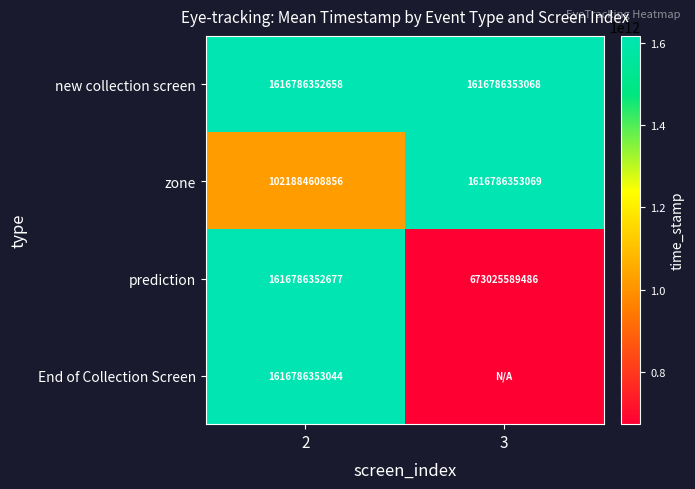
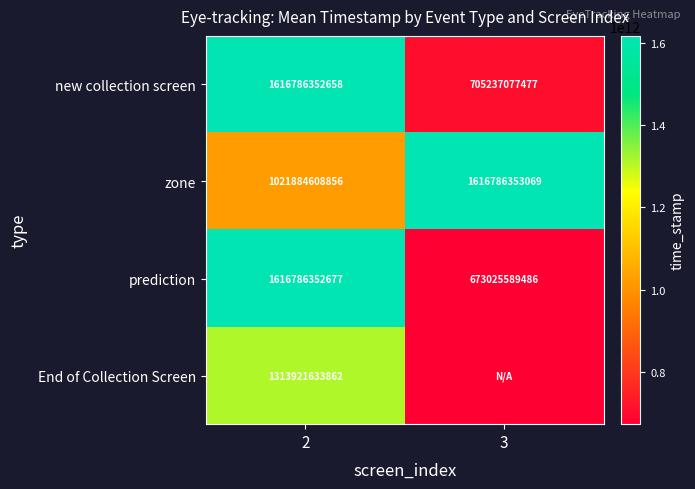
new collection screen, 3: 1616786353068 -> 705237077477
End of Collection Screen, 2: 1616786353044 -> 1313921633862
